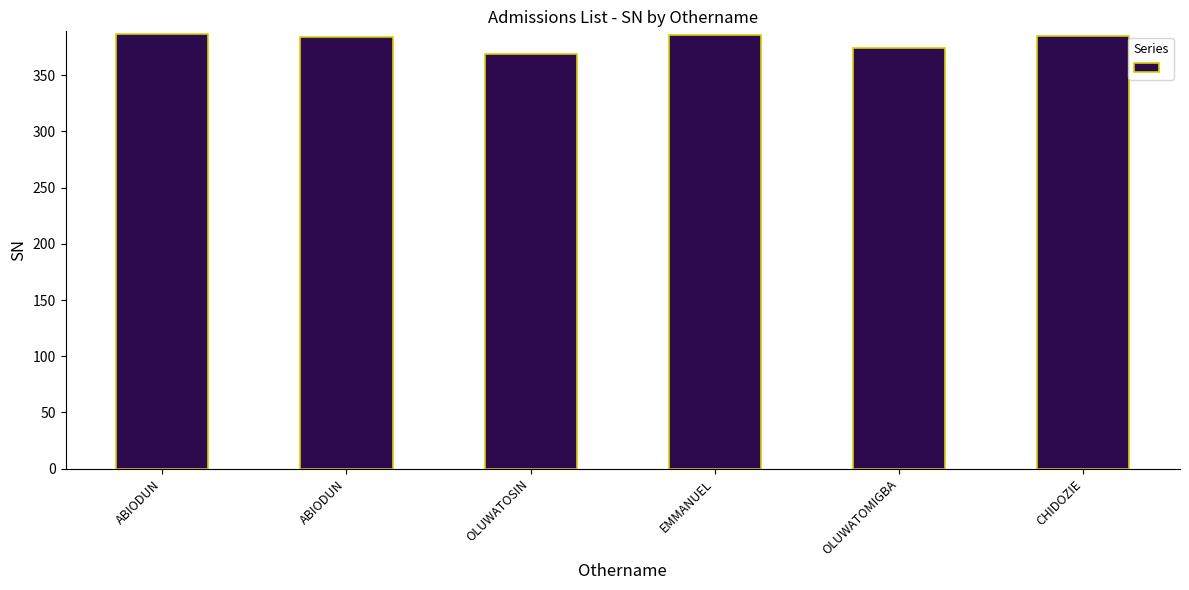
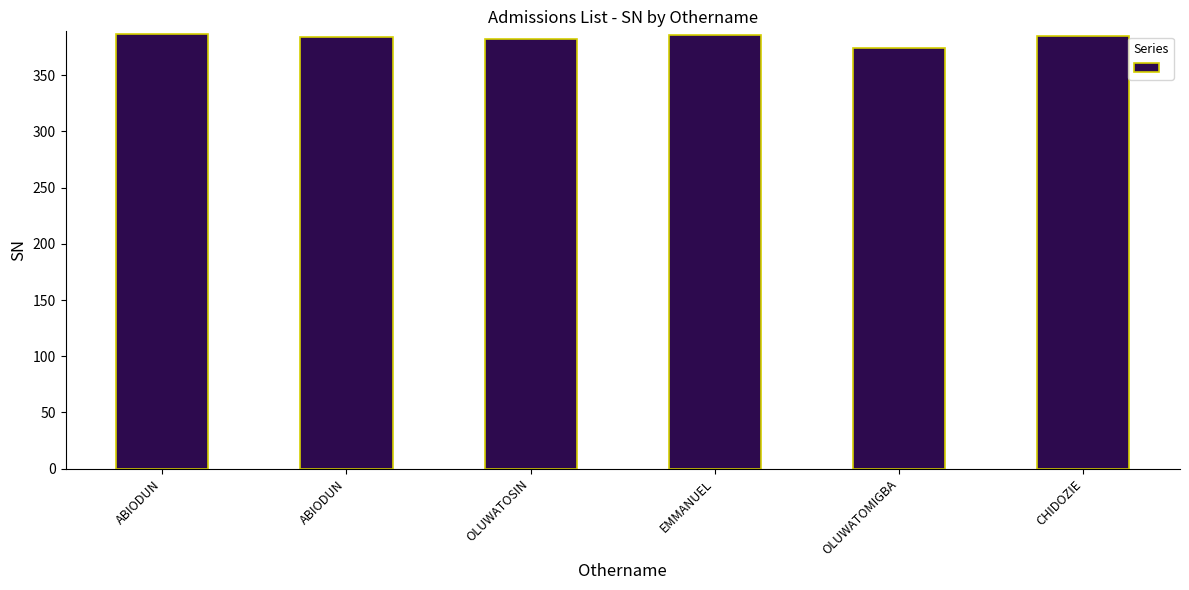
OLUWATOSIN: 369 -> 382
